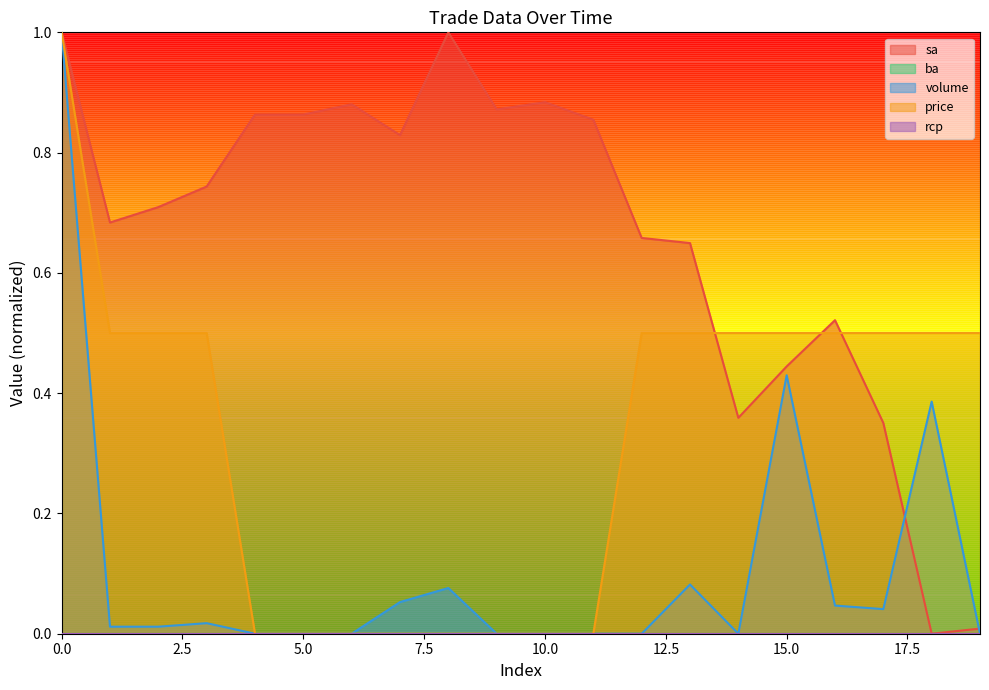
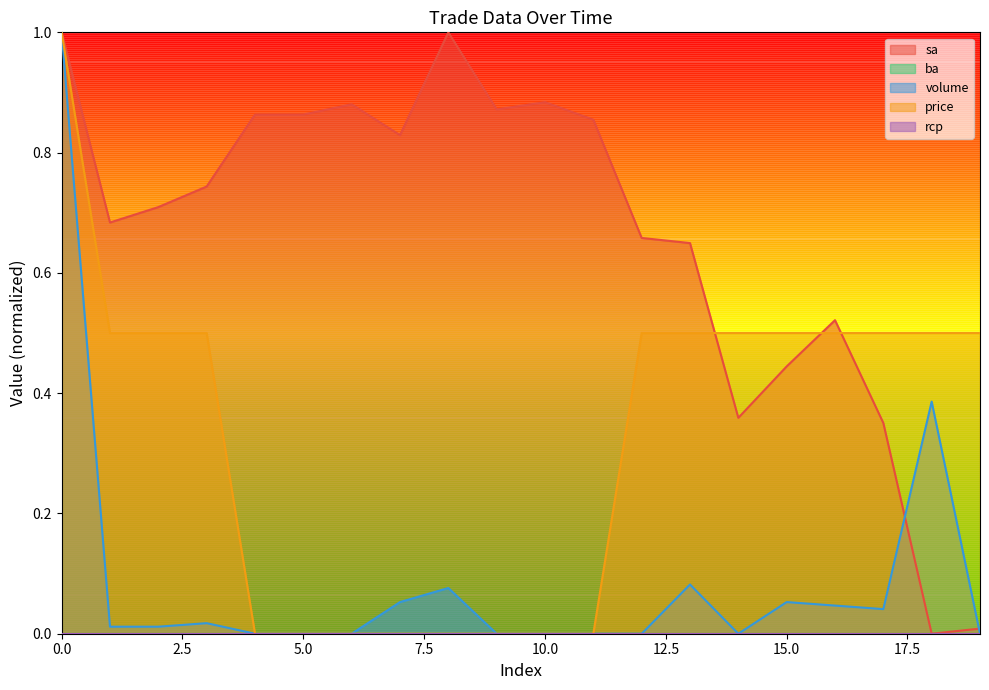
volume, 15.0: 0.43 -> 0.05
